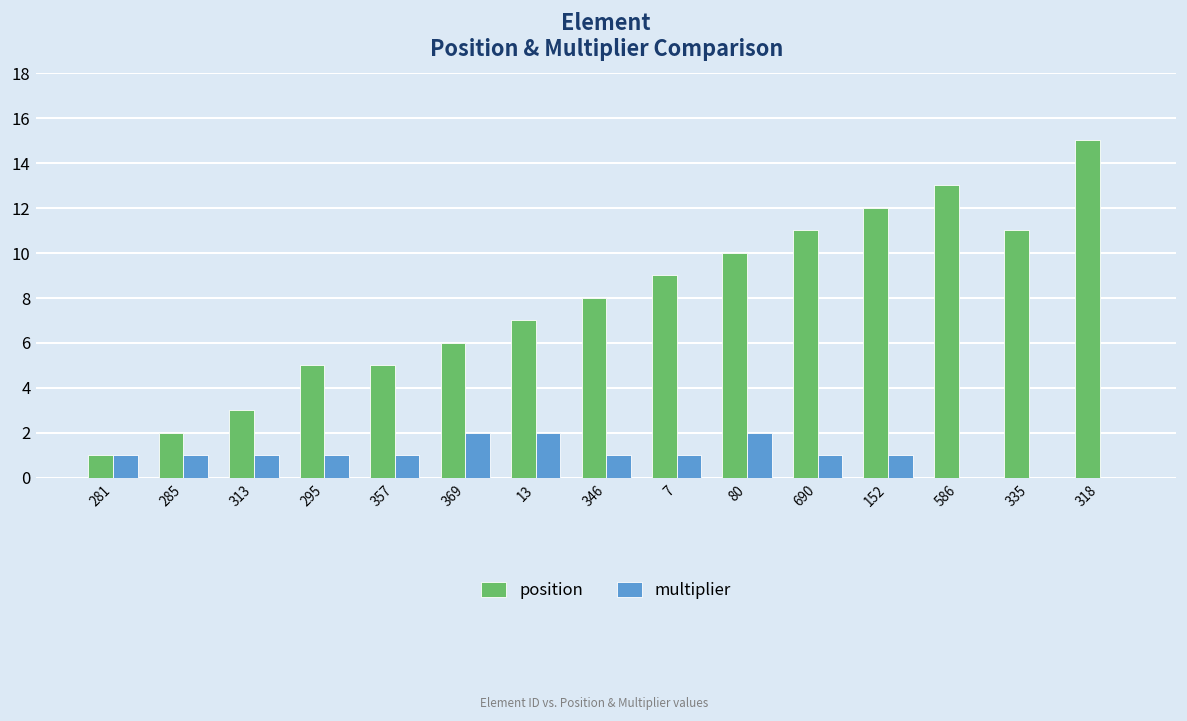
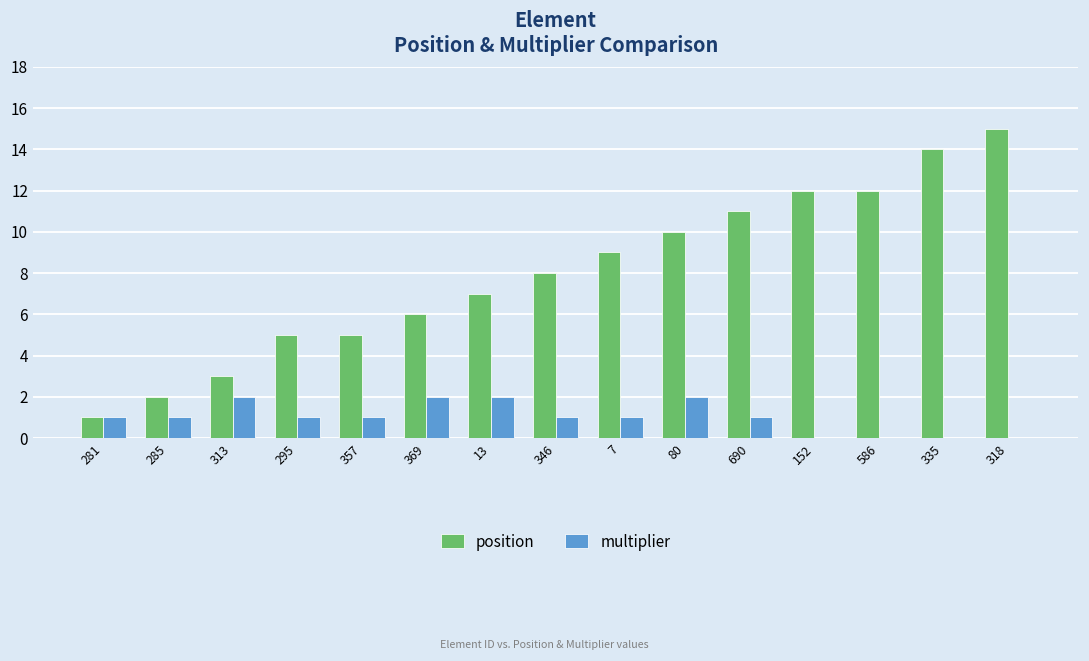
multiplier, 313: 1 -> 2
multiplier, 152: 1 -> 0
position, 586: 13 -> 12
position, 335: 11 -> 14
